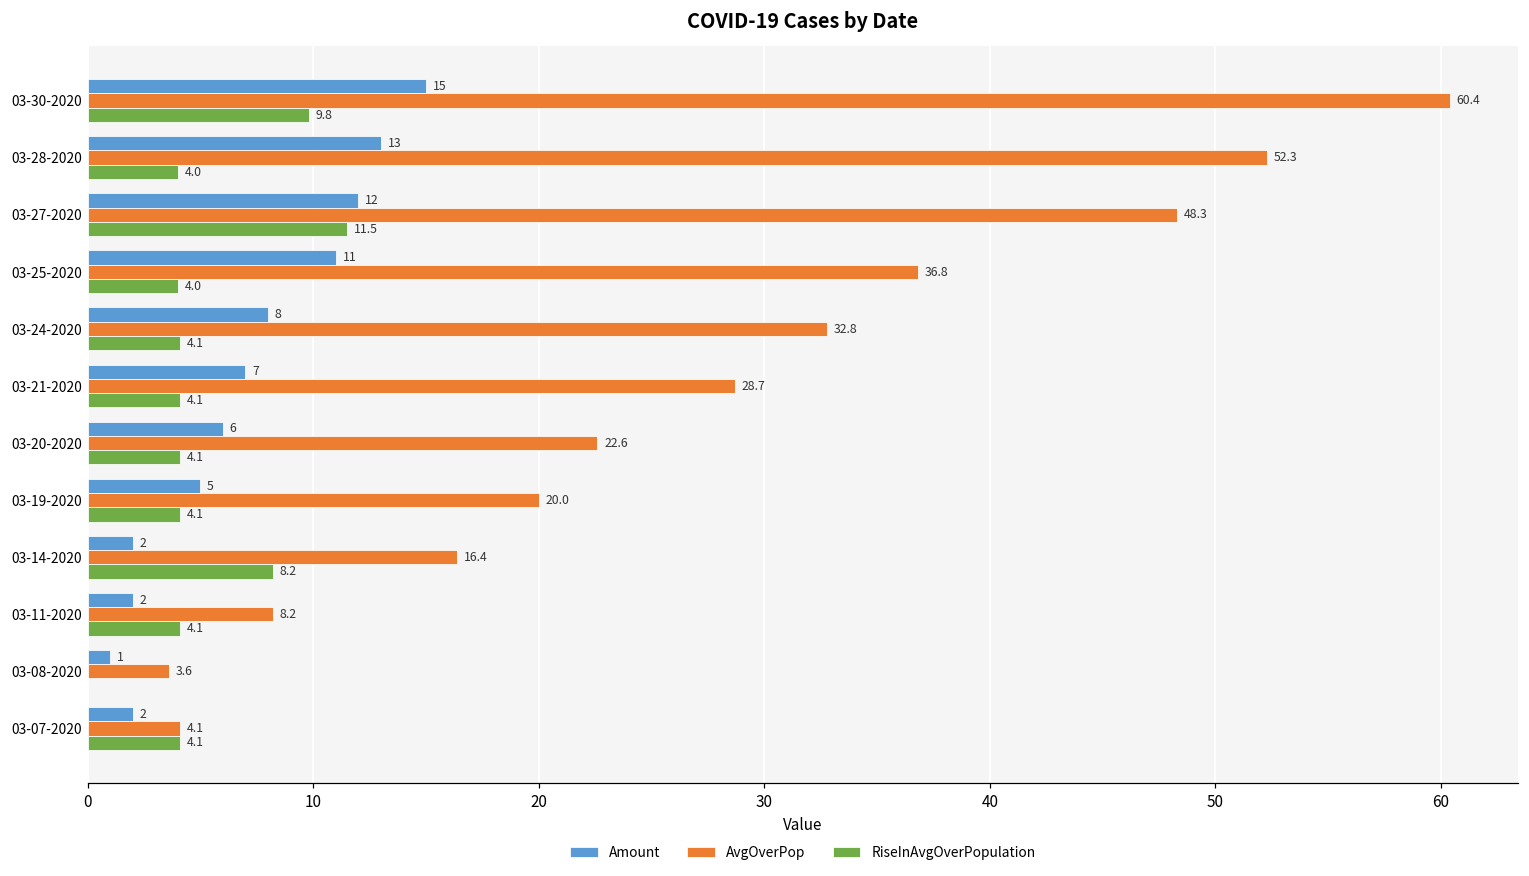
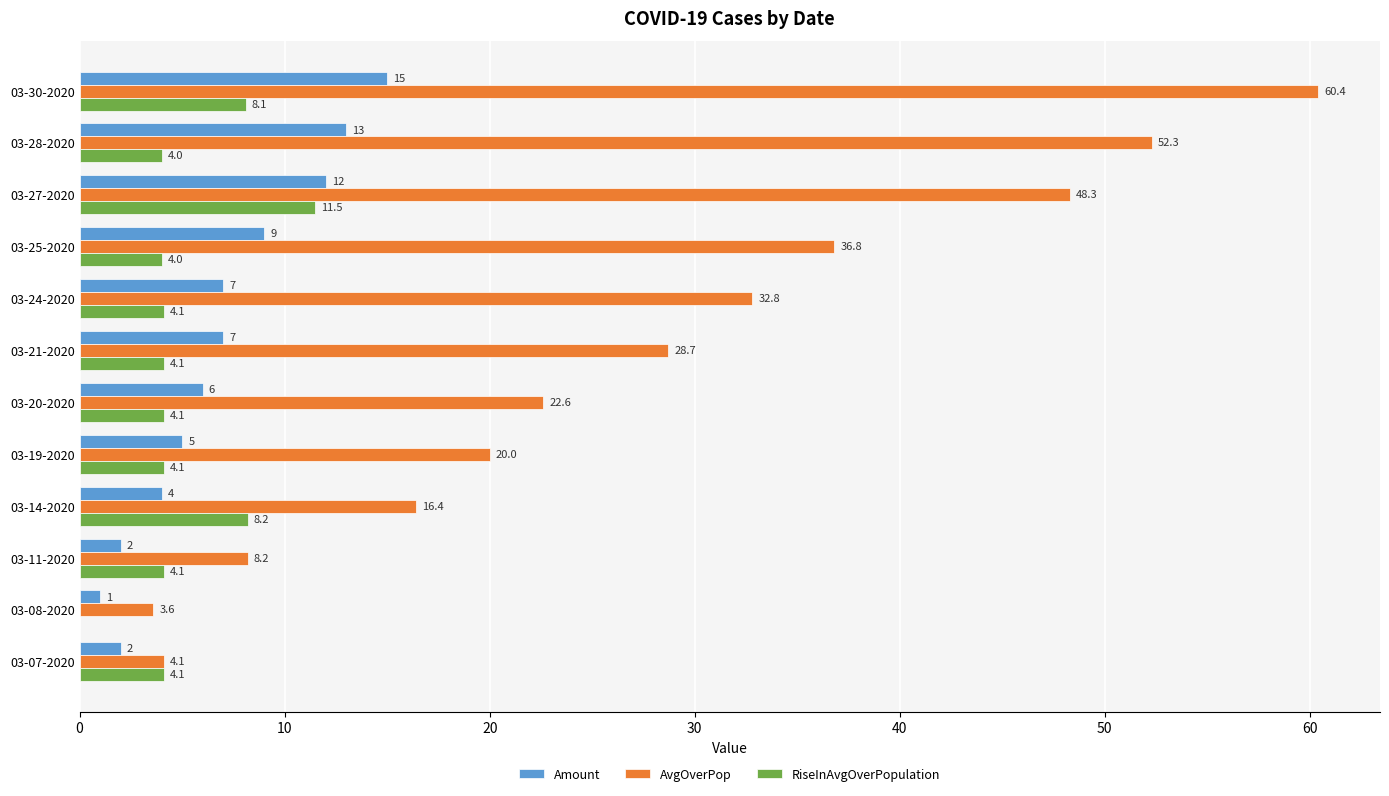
RiseInAvgOverPopulation, 03-30-2020: 9.8 -> 8.1
Amount, 03-25-2020: 11 -> 9
Amount, 03-24-2020: 8 -> 7
Amount, 03-14-2020: 2 -> 4
